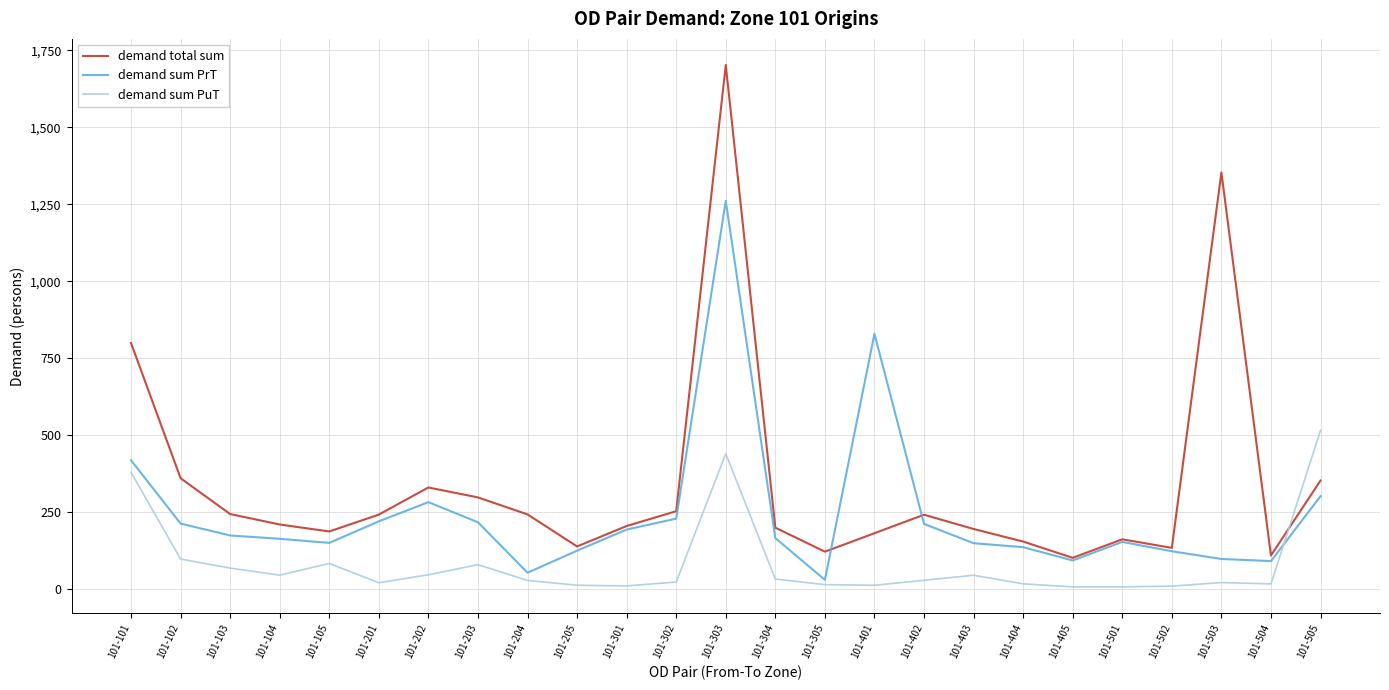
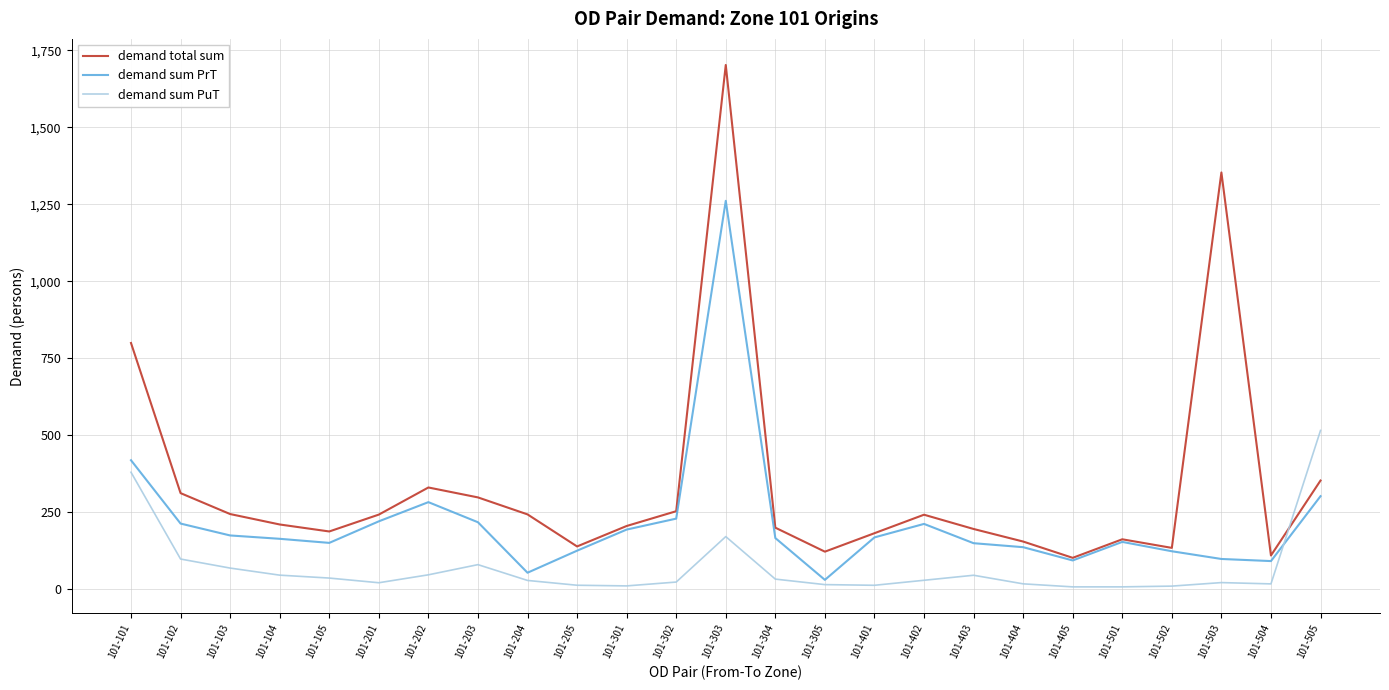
demand total sum, 101-102: 360 -> 310
demand sum PuT, 101-105: 80 -> 40
demand sum PuT, 101-303: 440 -> 170
demand sum PrT, 101-401: 830 -> 170
